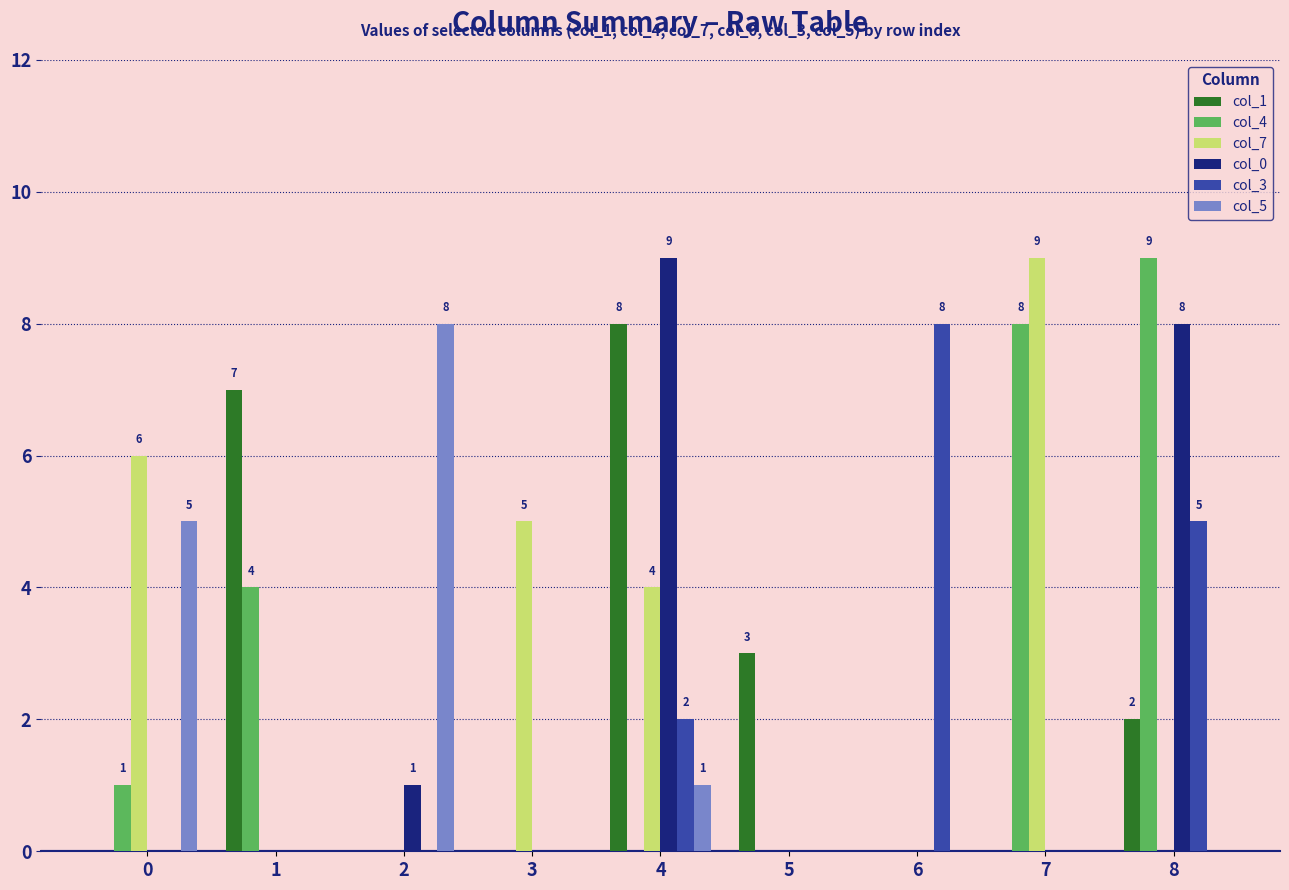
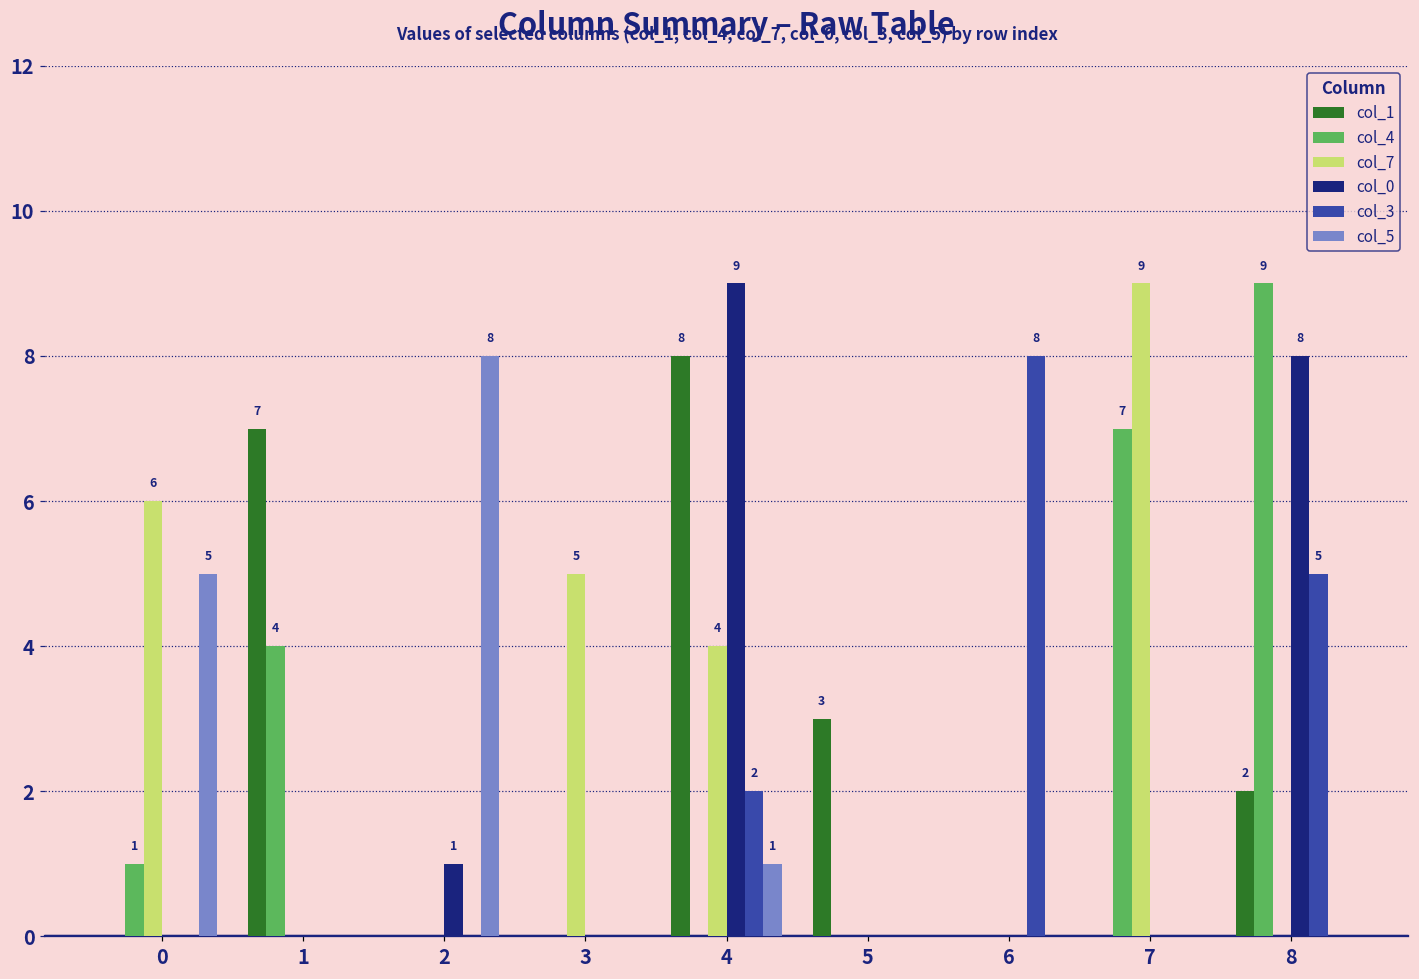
col_4, 7: 8 -> 7
